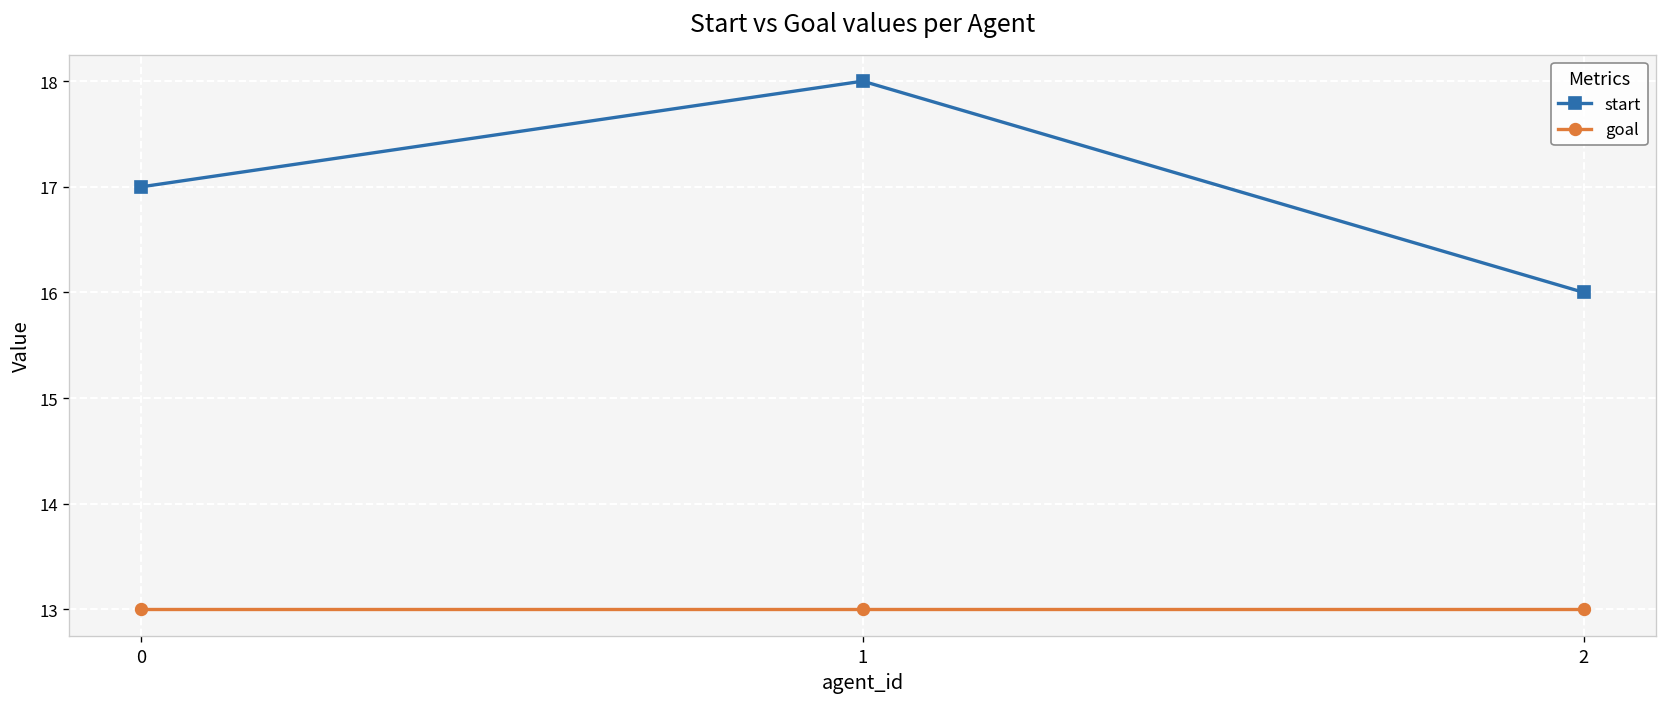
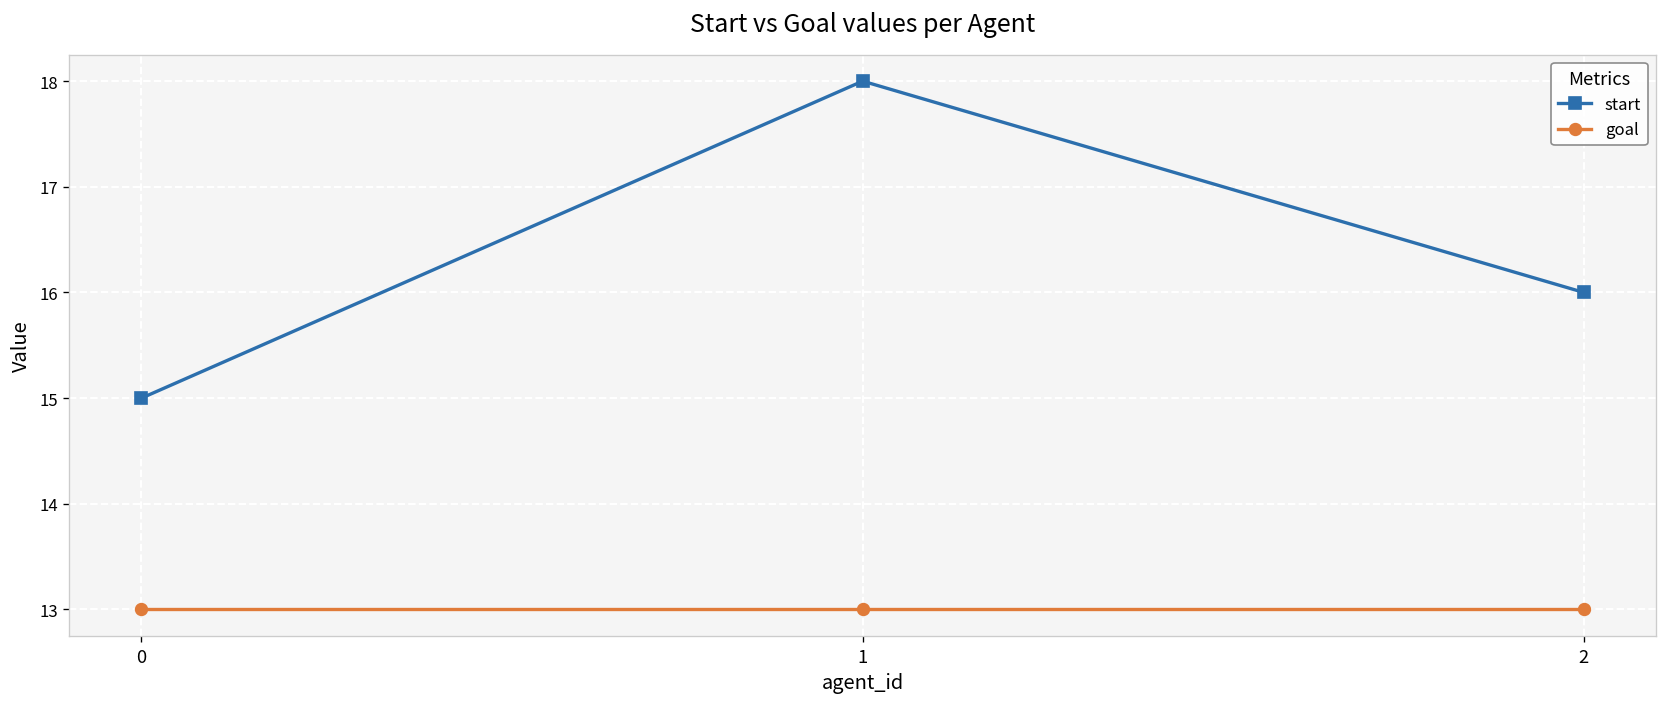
start, 0: 17 -> 15
